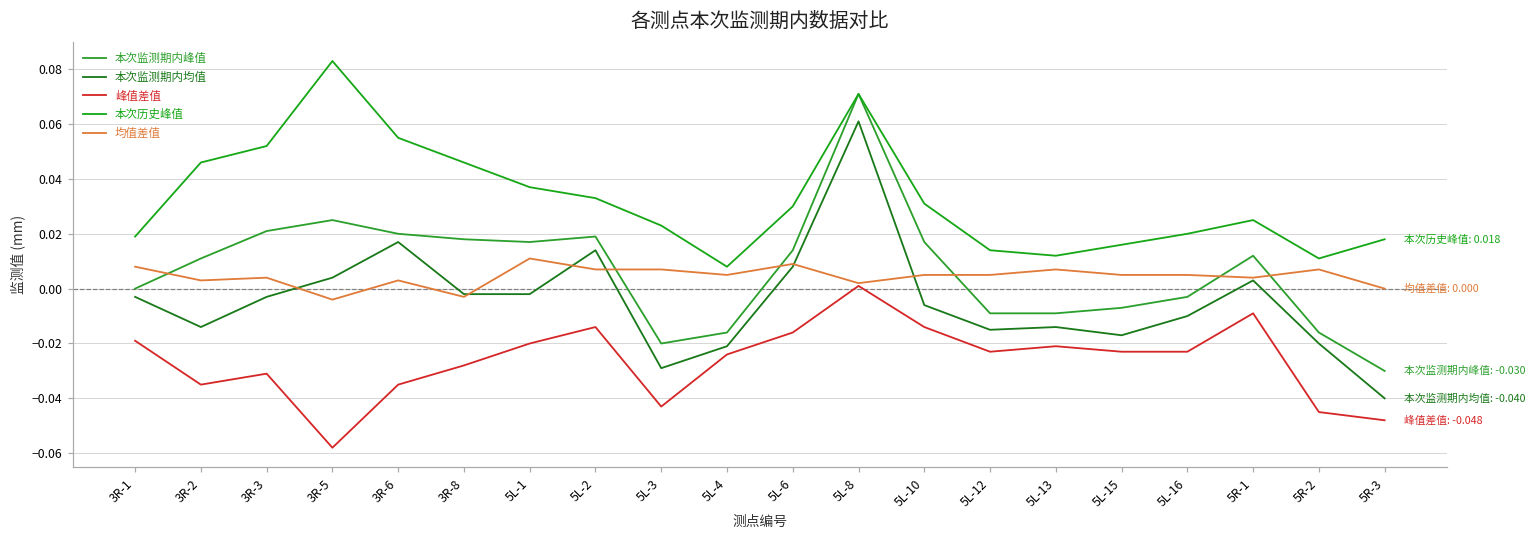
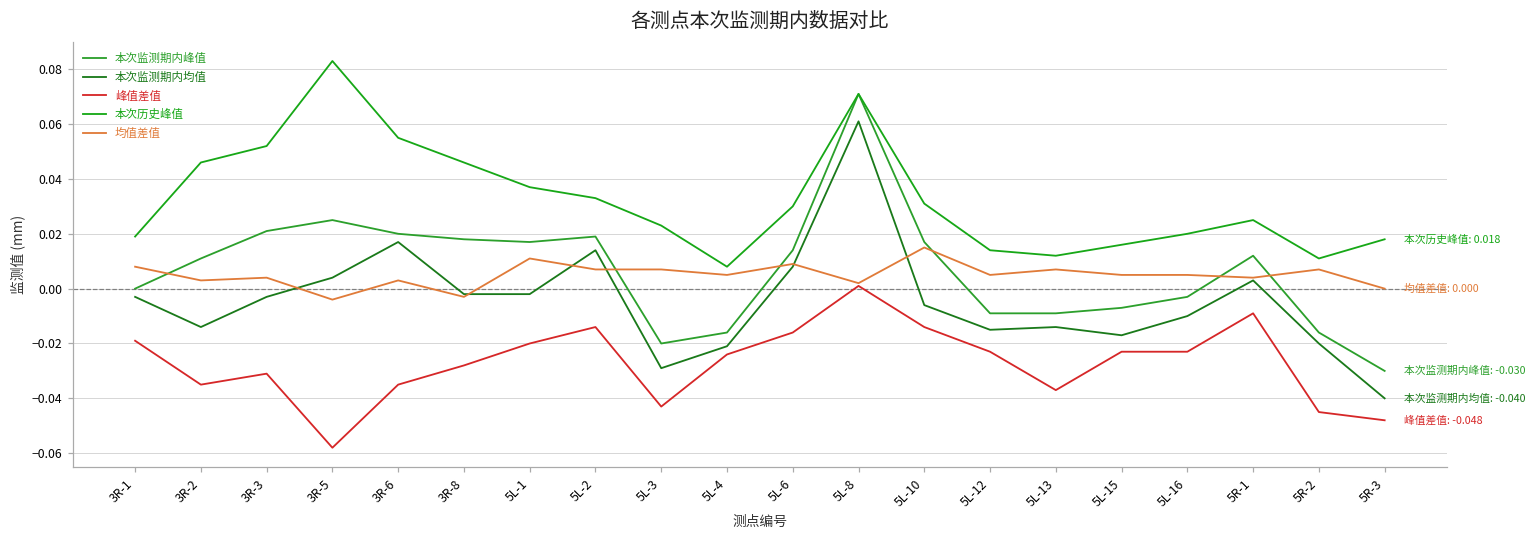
均值差值, 5L-10: 0.005 -> 0.015
峰值差值, 5L-13: -0.021 -> -0.037
